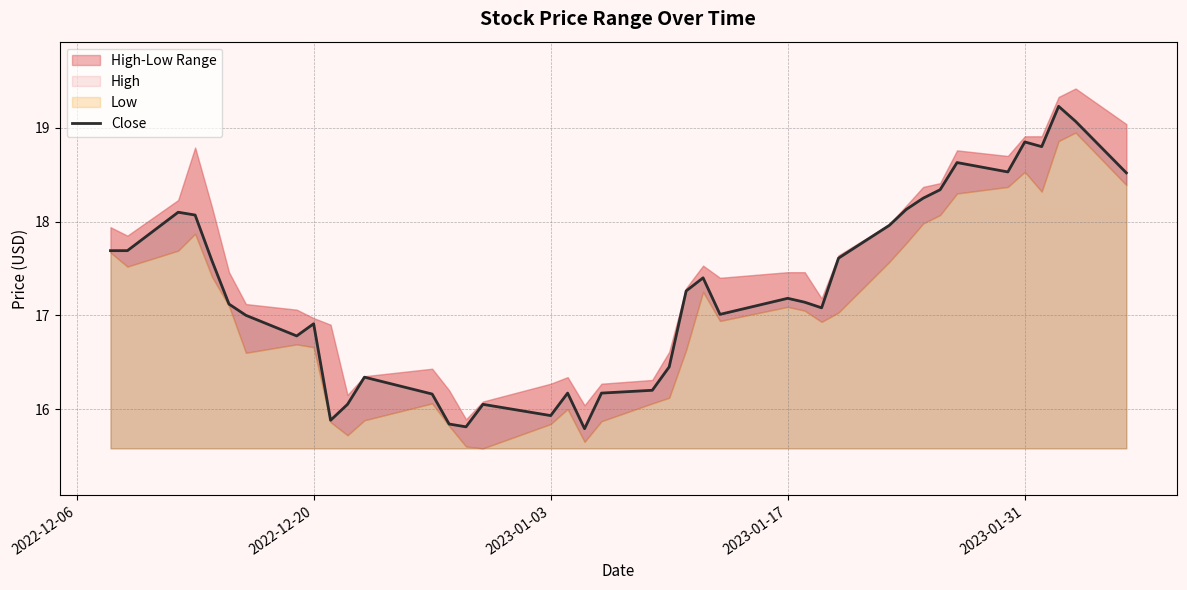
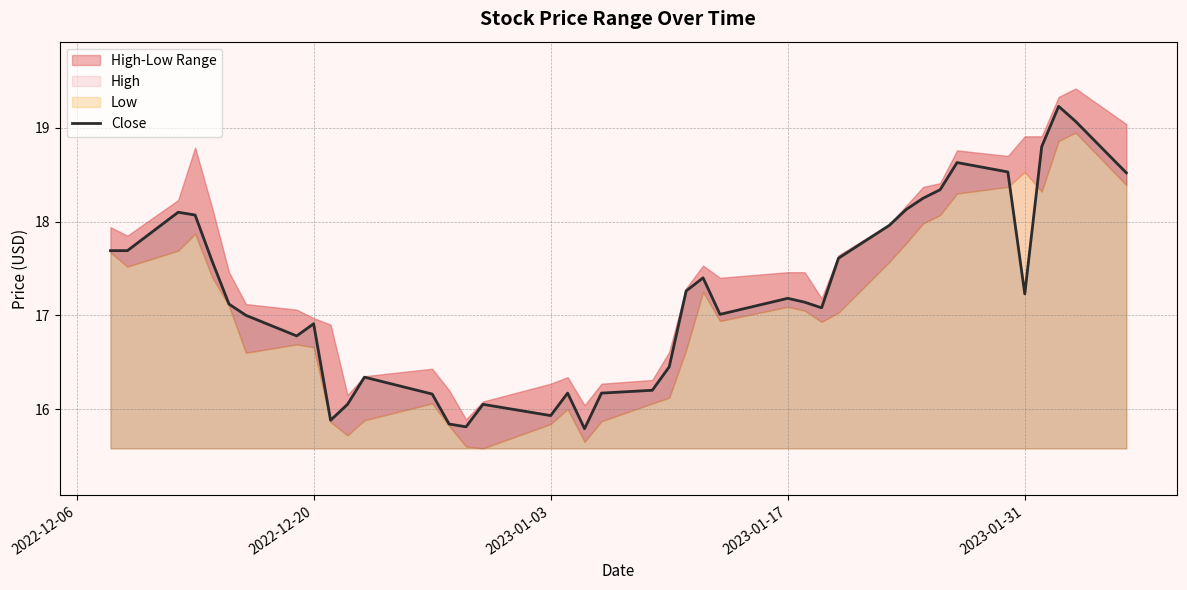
Close, 2023-01-31: 18.9 -> 17.2
